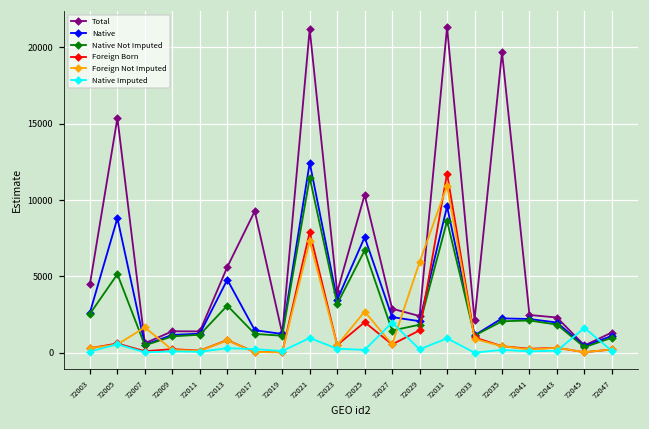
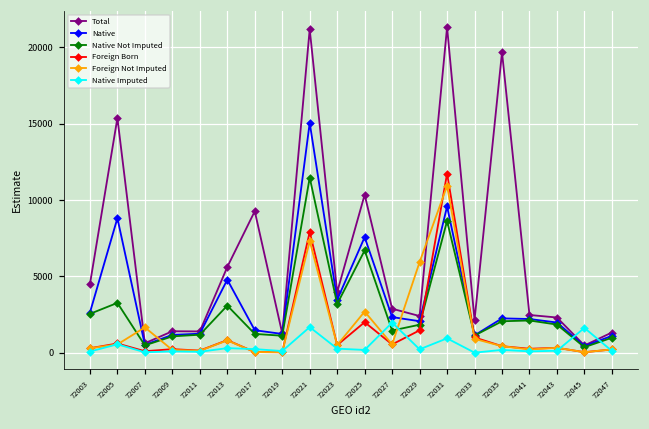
Native Not Imputed, 72005: 5200 -> 3300
Native, 72021: 12400 -> 15100
Native Imputed, 72021: 1000 -> 1700
